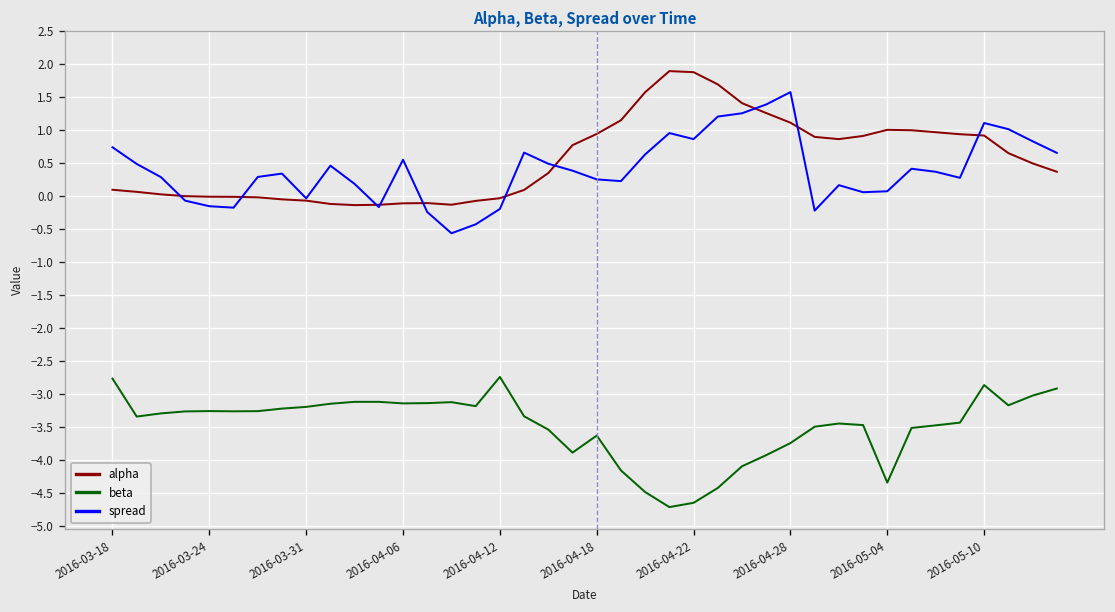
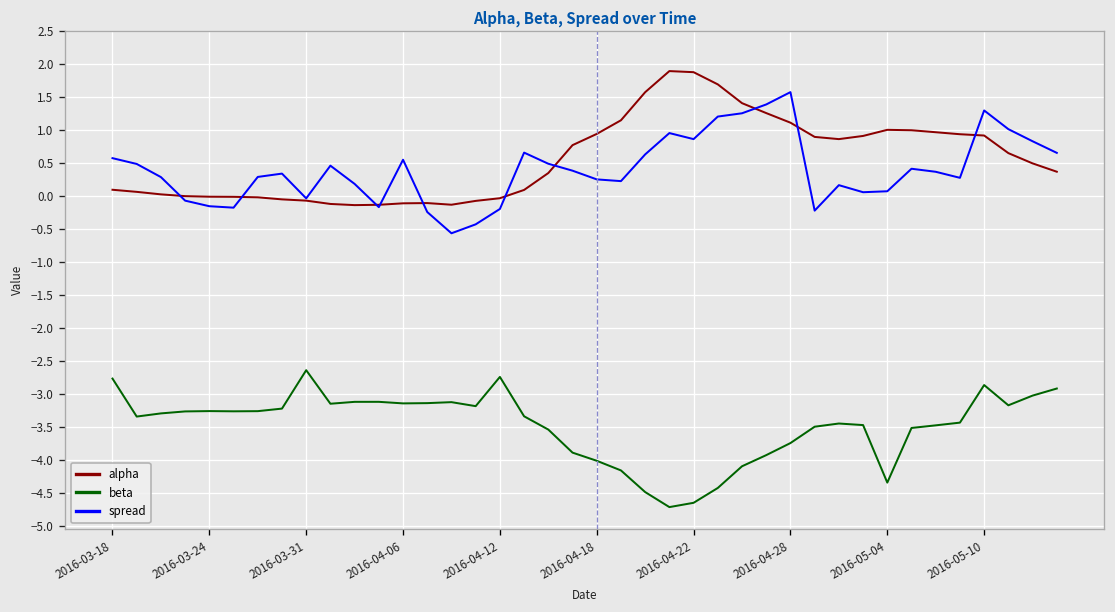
spread, 2016-03-18: 0.7 -> 0.6
beta, 2016-03-31: -3.2 -> -2.6
beta, 2016-04-18: -3.6 -> -4.0
spread, 2016-05-10: 1.1 -> 1.3
